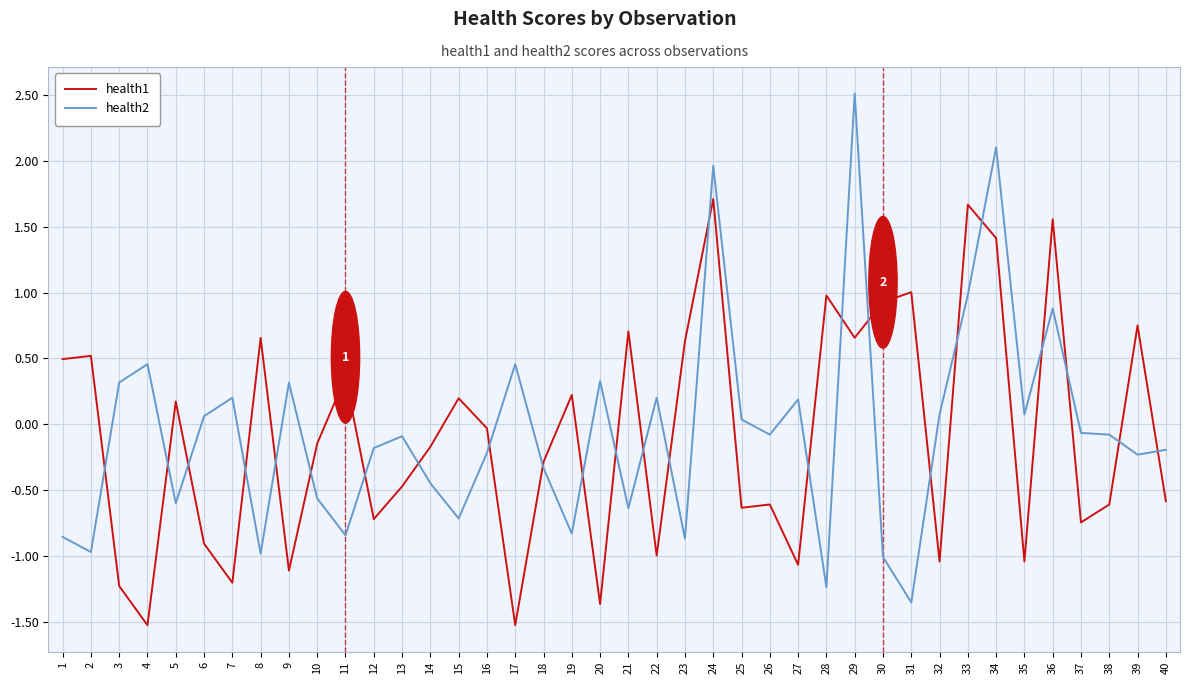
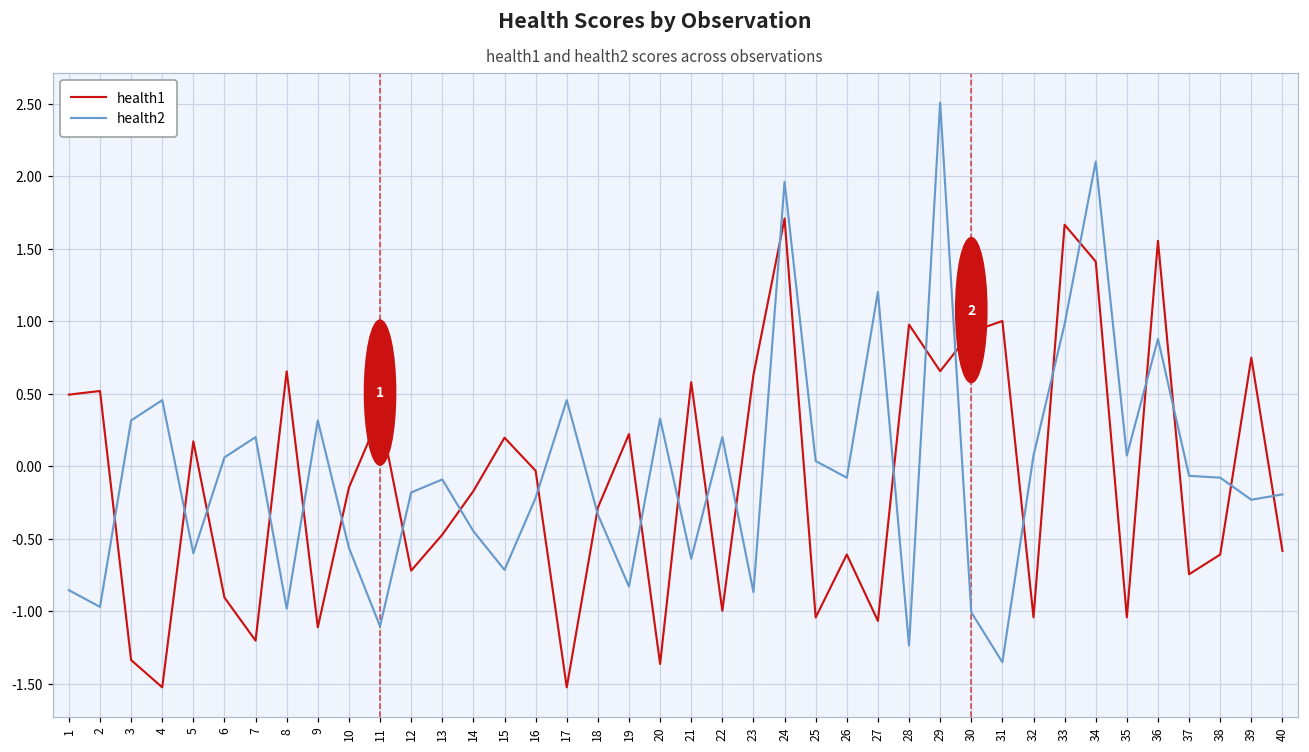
health1, 3: -1.23 -> -1.34
health2, 11: -0.84 -> -1.10
health1, 21: 0.71 -> 0.58
health1, 25: -0.63 -> -1.04
health2, 27: 0.19 -> 1.20
